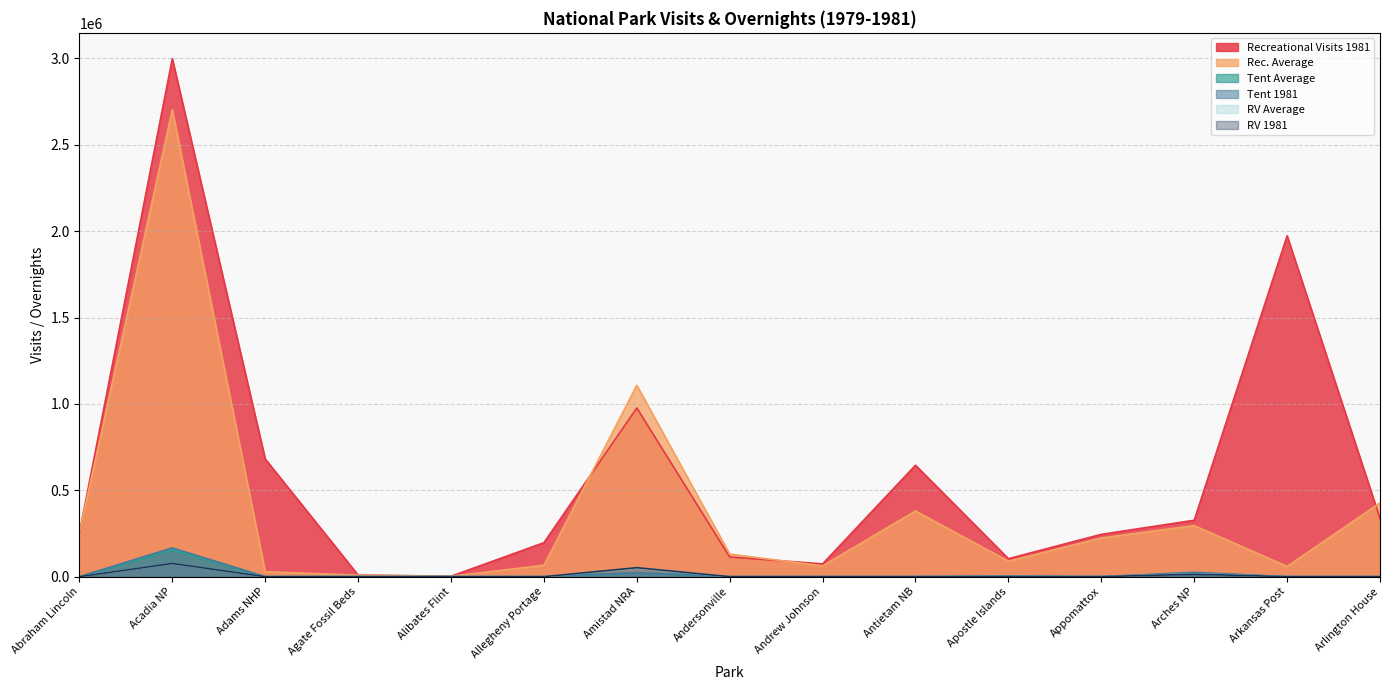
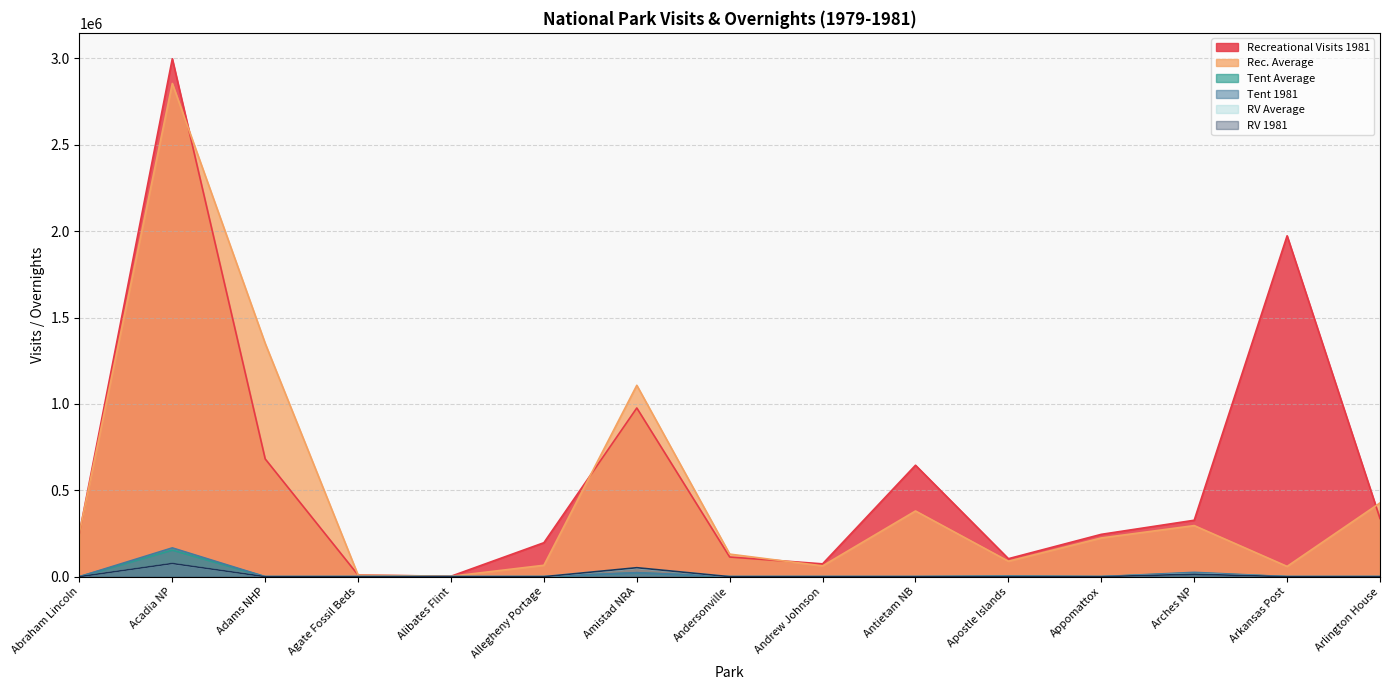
Rec. Average, Acadia NP: 2700000 -> 2860000
Rec. Average, Adams NHP: 30000 -> 1350000
